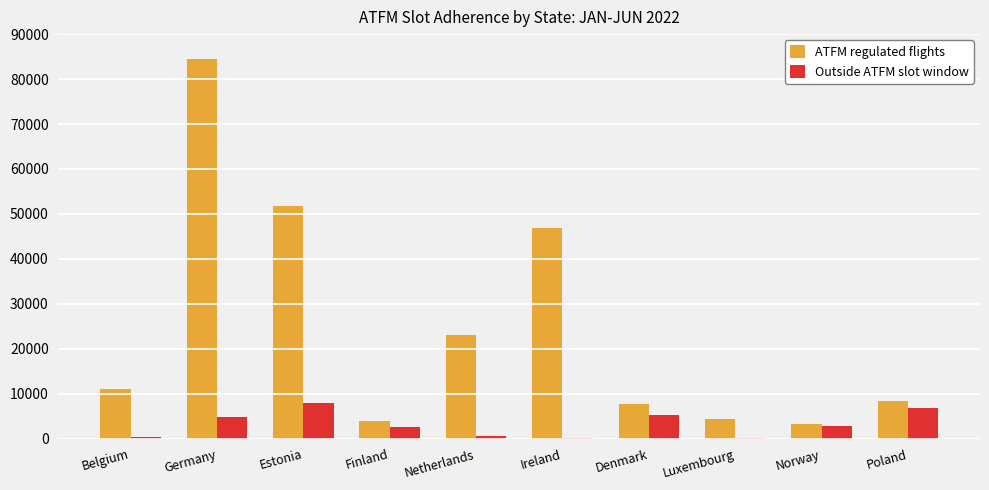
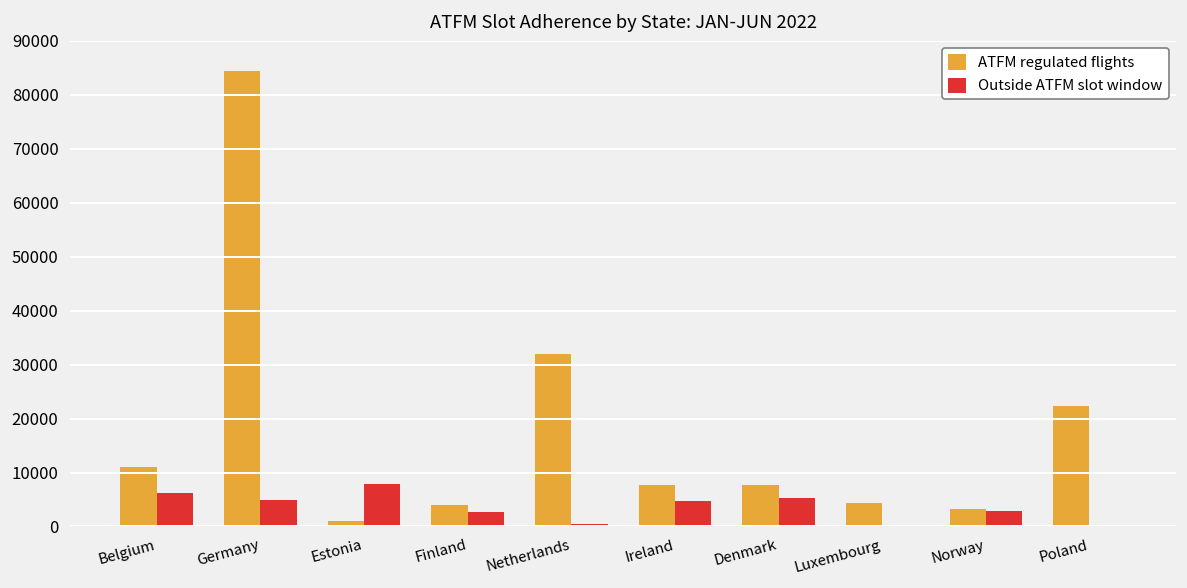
Outside ATFM slot window, Belgium: 0 -> 6000
ATFM regulated flights, Estonia: 52000 -> 1000
ATFM regulated flights, Netherlands: 23000 -> 32000
ATFM regulated flights, Ireland: 47000 -> 8000
Outside ATFM slot window, Ireland: 0 -> 5000
ATFM regulated flights, Poland: 8000 -> 22000
Outside ATFM slot window, Poland: 7000 -> 0
